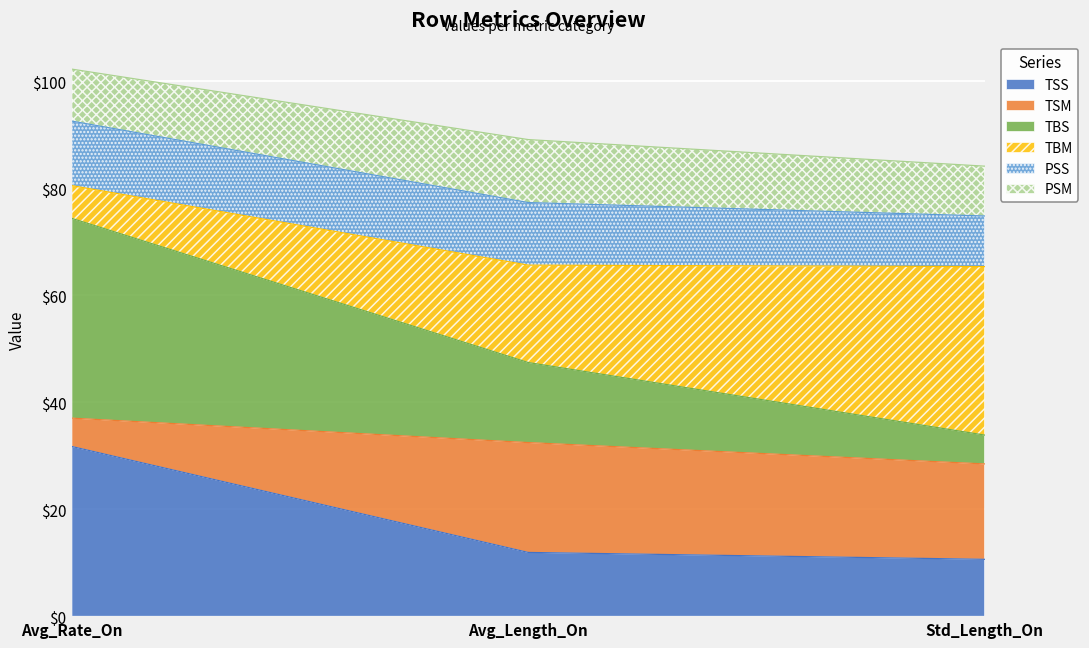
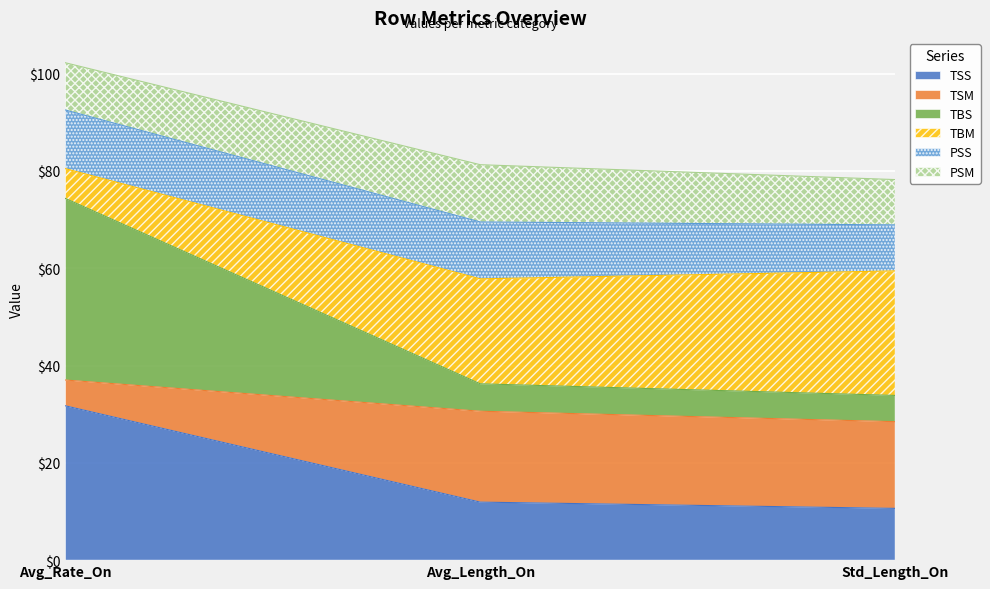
TSM, Avg_Length_On: $21 -> $19
TBS, Avg_Length_On: $15 -> $6
TBM, Avg_Length_On: $18 -> $22
TBM, Std_Length_On: $31 -> $26
